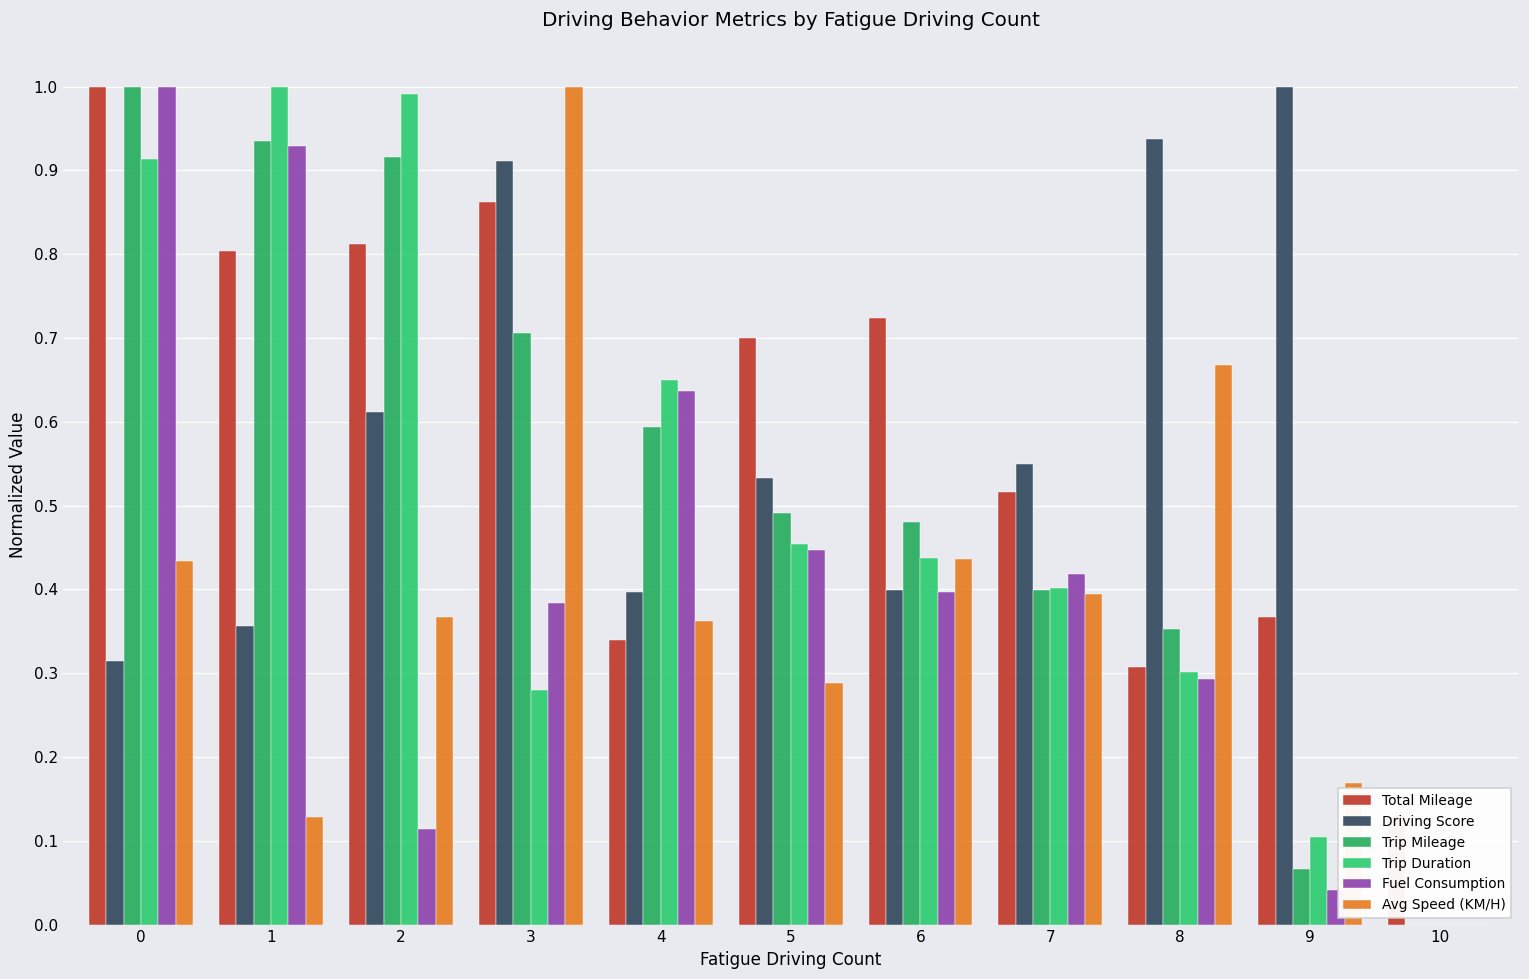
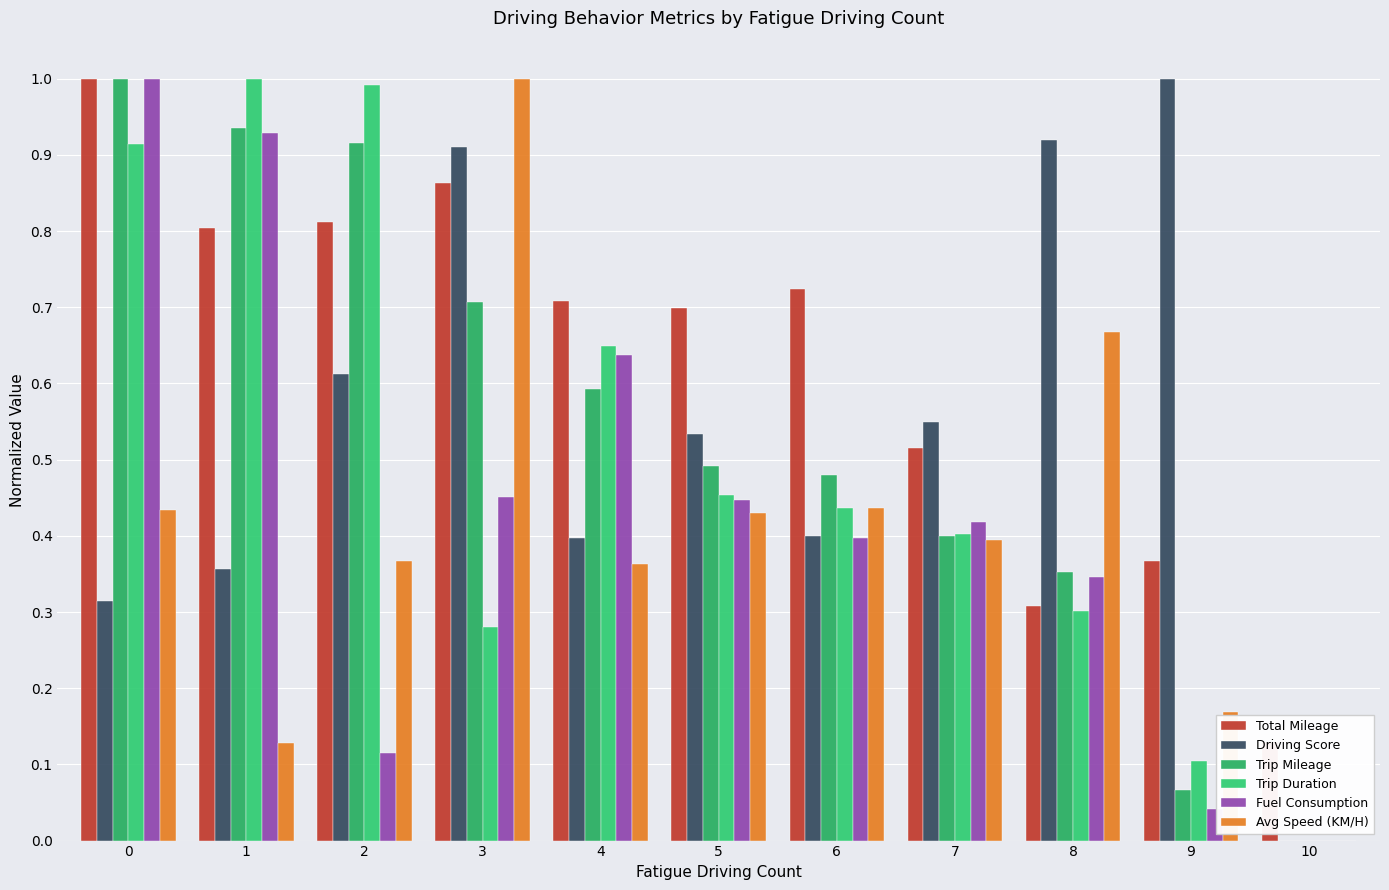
Fuel Consumption, 3: 0.38 -> 0.45
Total Mileage, 4: 0.34 -> 0.71
Avg Speed (KM/H), 5: 0.29 -> 0.43
Driving Score, 8: 0.94 -> 0.92
Fuel Consumption, 8: 0.29 -> 0.35
